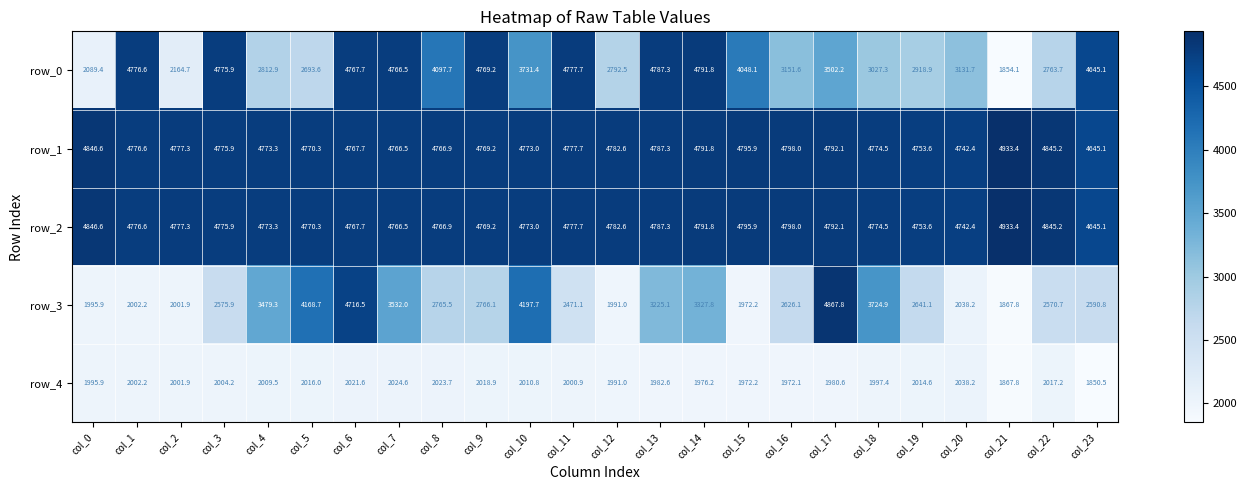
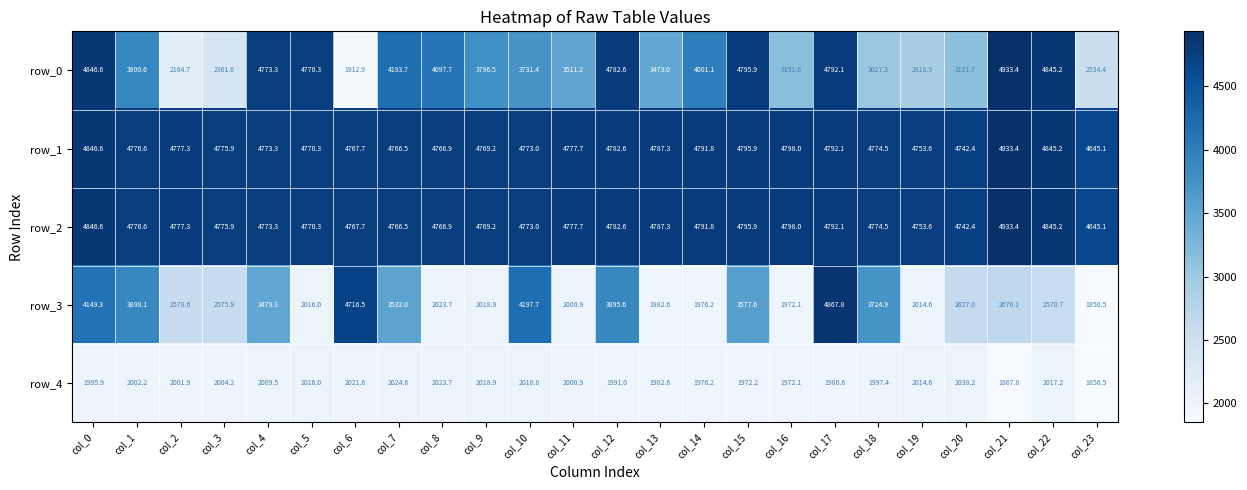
row_0, col_0: 2089.4 -> 4846.6
row_0, col_1: 4776.6 -> 3900.6
row_0, col_3: 4775.9 -> 2361.6
row_0, col_4: 2812.9 -> 4773.3
row_0, col_5: 2693.6 -> 4770.3
row_0, col_6: 4767.7 -> 1912.9
row_0, col_7: 4766.5 -> 4193.7
row_0, col_9: 4769.2 -> 3796.5
row_0, col_11: 4777.7 -> 3511.2
row_0, col_12: 2792.5 -> 4782.6
row_0, col_13: 4787.3 -> 3473.0
row_0, col_14: 4791.8 -> 4001.1
row_0, col_15: 4048.1 -> 4795.9
row_0, col_17: 3502.2 -> 4792.1
row_0, col_21: 1854.1 -> 4933.4
row_0, col_22: 2763.7 -> 4845.2
row_0, col_23: 4645.1 -> 2534.4
row_3, col_0: 1995.9 -> 4149.3
row_3, col_1: 2002.2 -> 3898.1
row_3, col_2: 2001.9 -> 2578.6
row_3, col_5: 4168.7 -> 2016.0
row_3, col_8: 2765.5 -> 2023.7
row_3, col_9: 2766.1 -> 2018.9
row_3, col_11: 2471.1 -> 2000.9
row_3, col_12: 1991.0 -> 3895.6
row_3, col_13: 3225.1 -> 1982.6
row_3, col_14: 3327.8 -> 1976.2
row_3, col_15: 1972.2 -> 3577.6
row_3, col_16: 2626.1 -> 1972.1
row_3, col_19: 2641.1 -> 2014.6
row_3, col_20: 2038.2 -> 2627.0
row_3, col_21: 1867.8 -> 2676.1
row_3, col_23: 2590.8 -> 1850.5
